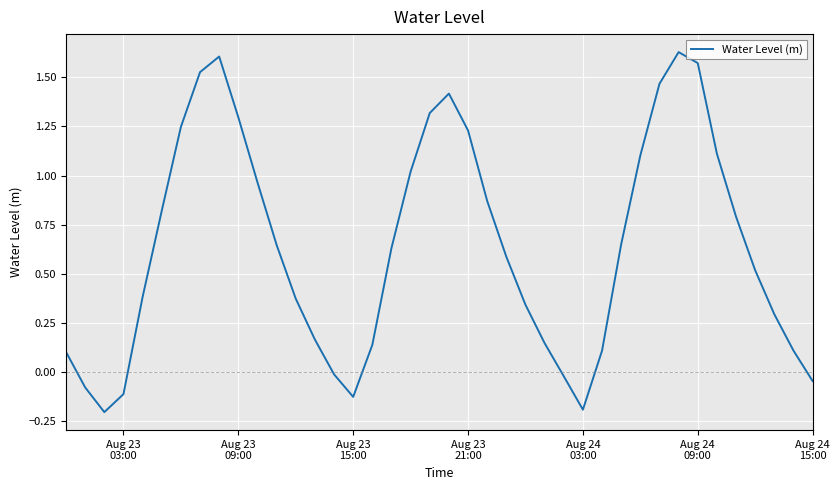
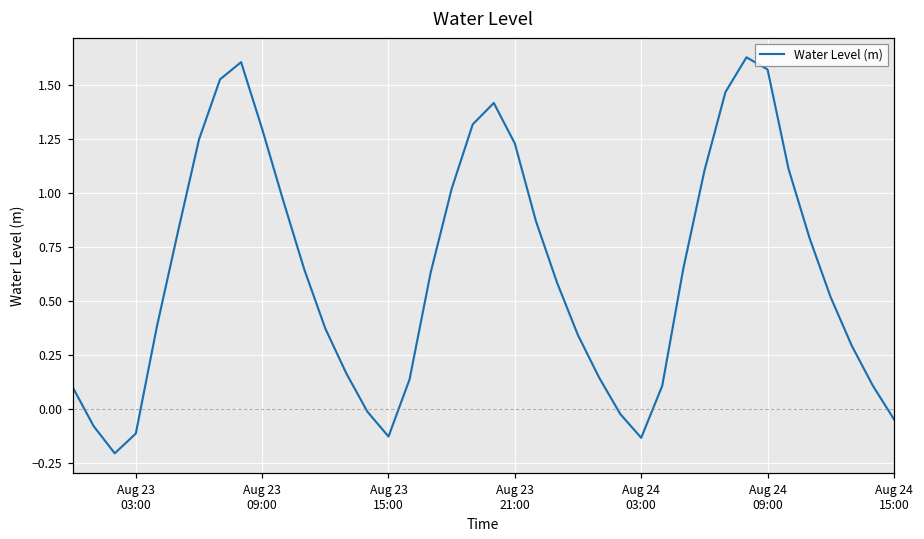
Aug 24 03:00: -0.19 -> -0.13
